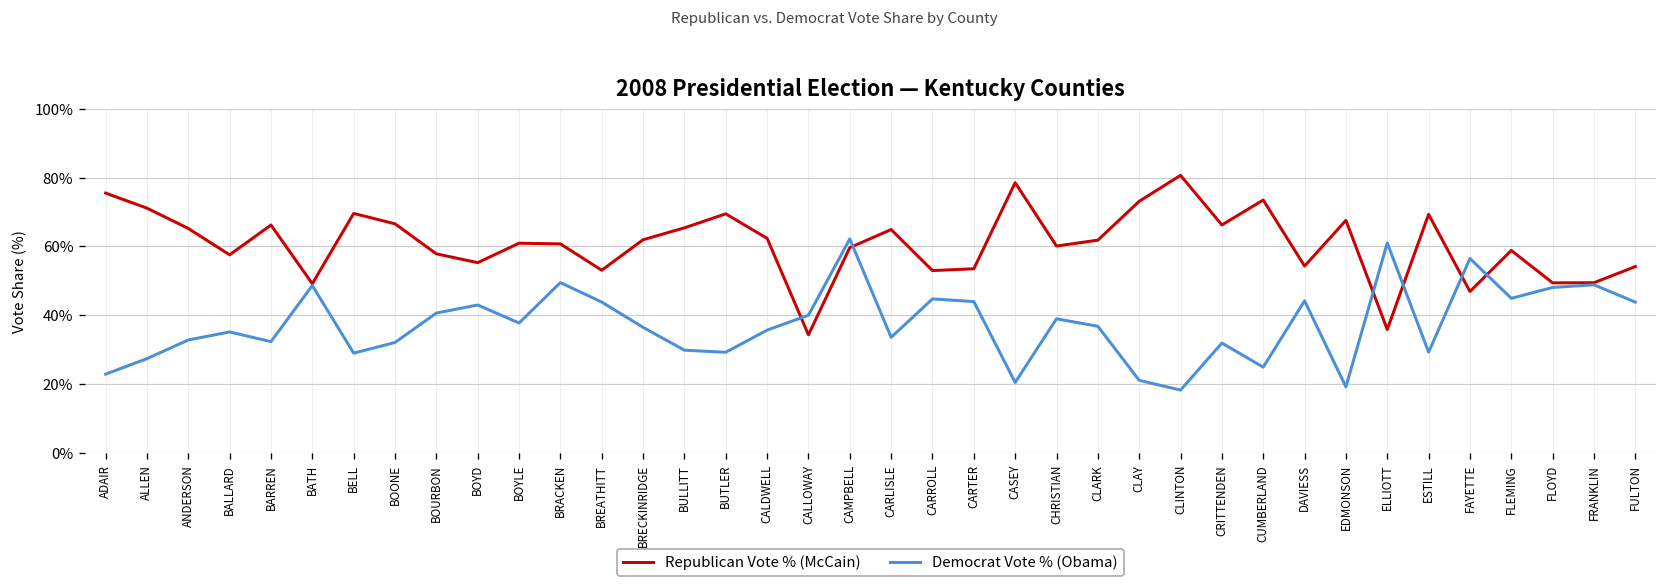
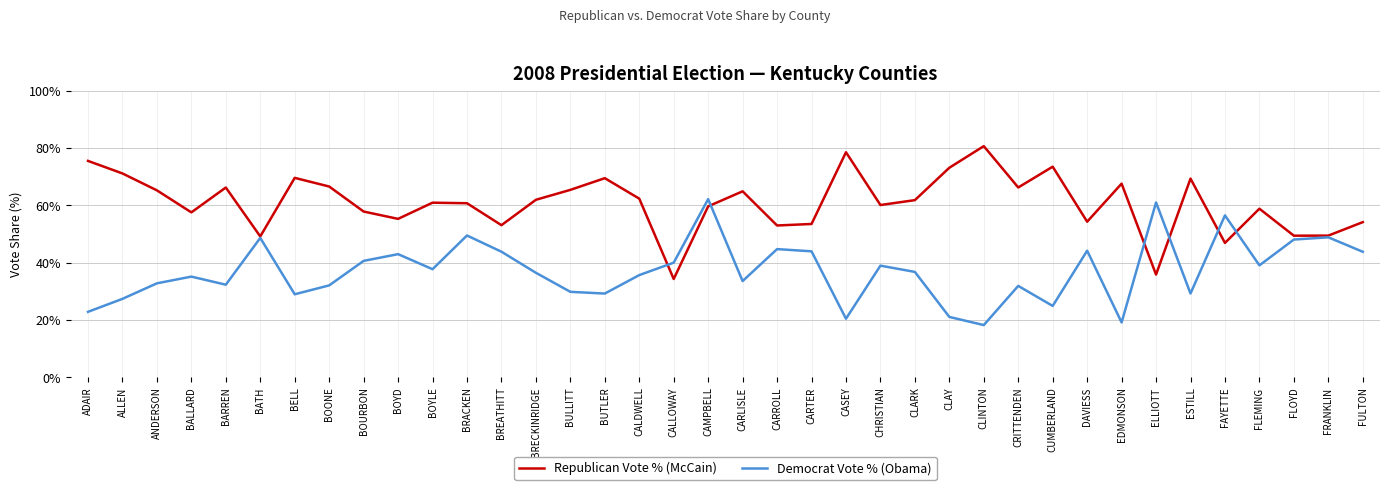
Democrat Vote % (Obama), FLEMING: 45% -> 39%
